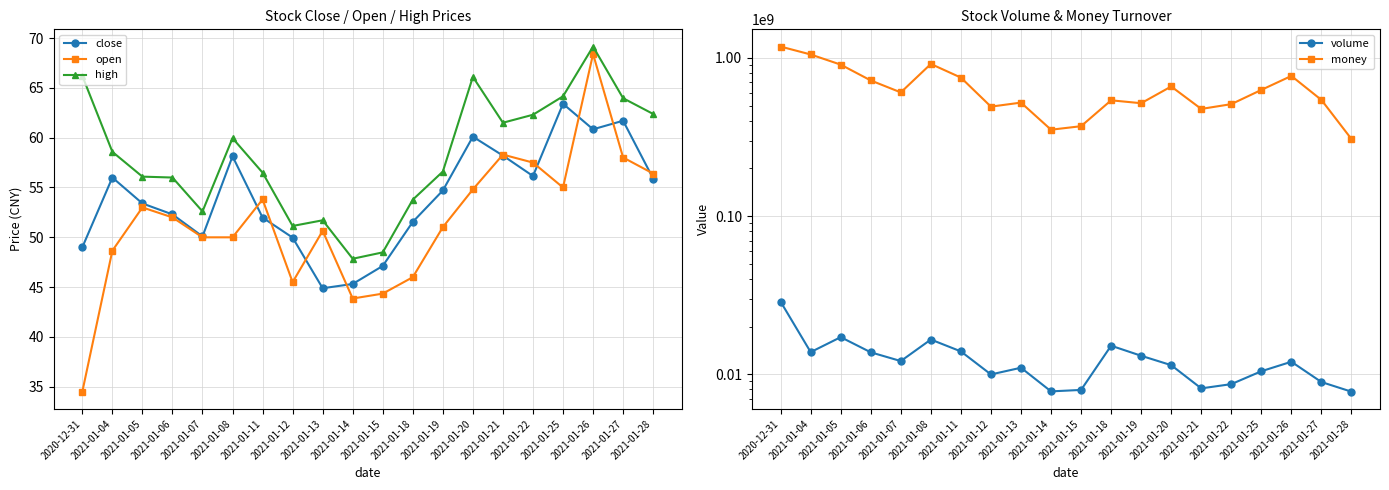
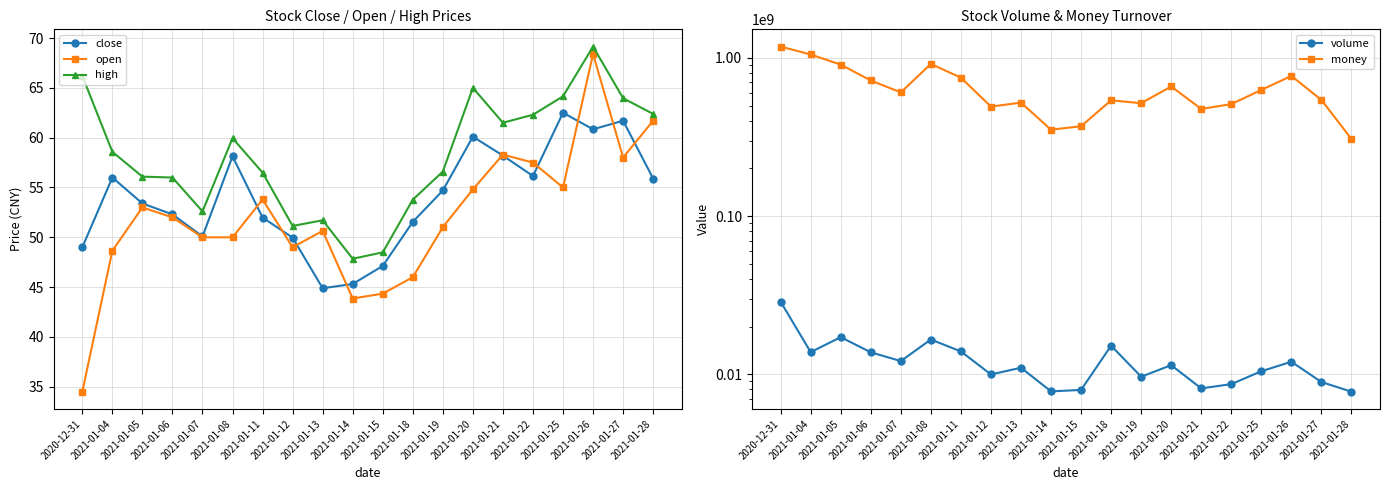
Stock Close / Open / High Prices, open, 2021-01-12: 46 -> 49
Stock Close / Open / High Prices, high, 2021-01-20: 66 -> 65
Stock Close / Open / High Prices, close, 2021-01-25: 63.4 -> 62.5
Stock Close / Open / High Prices, open, 2021-01-28: 56 -> 62
Stock Volume & Money Turnover, volume, 2021-01-19: 13000000 -> 10000000
